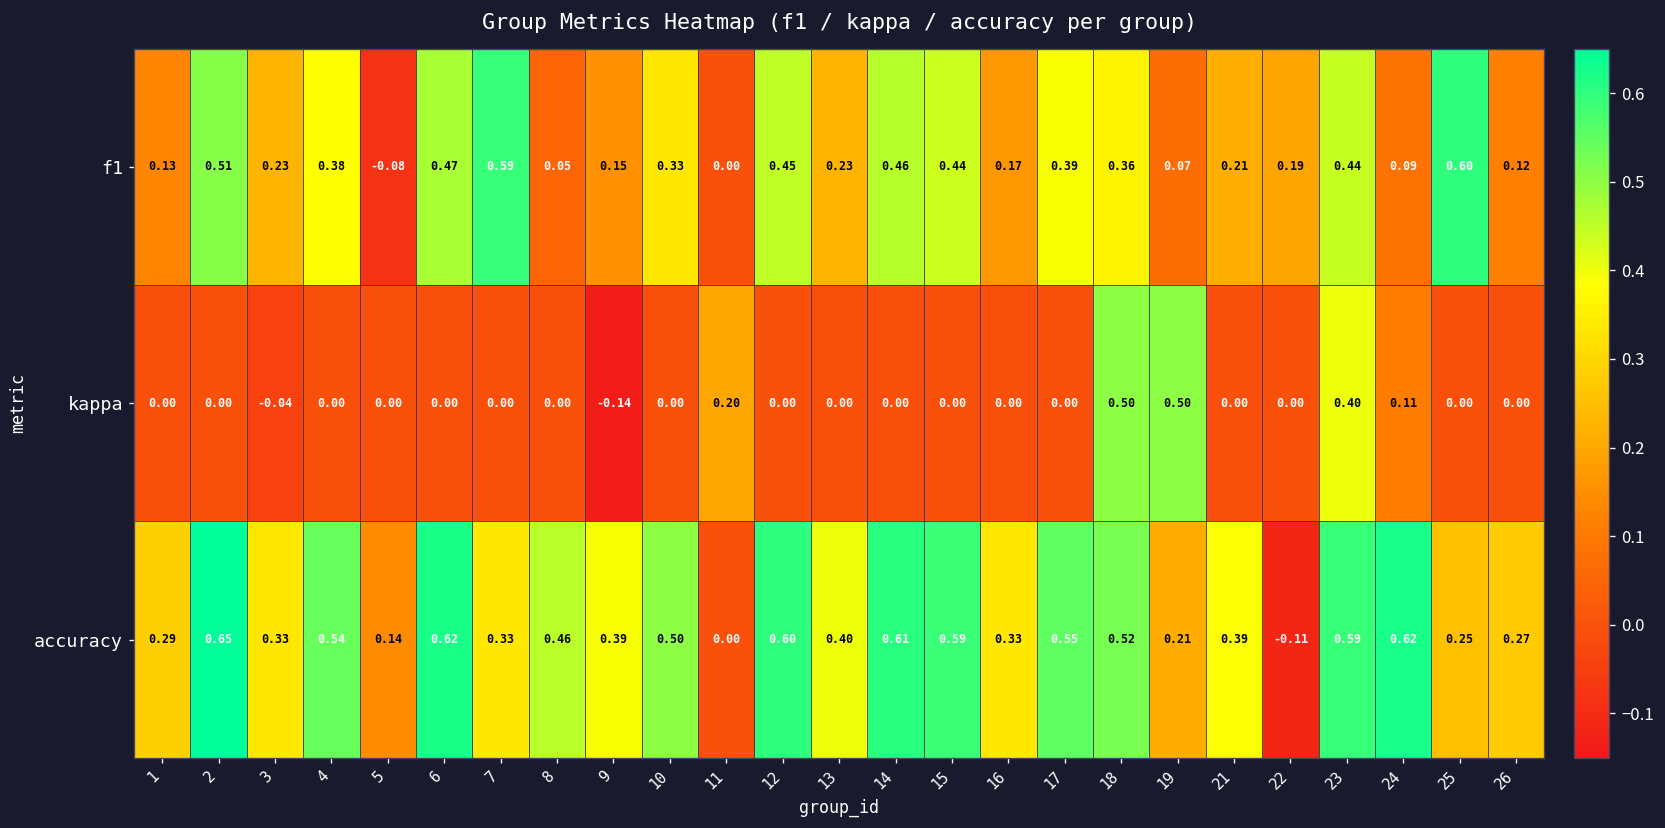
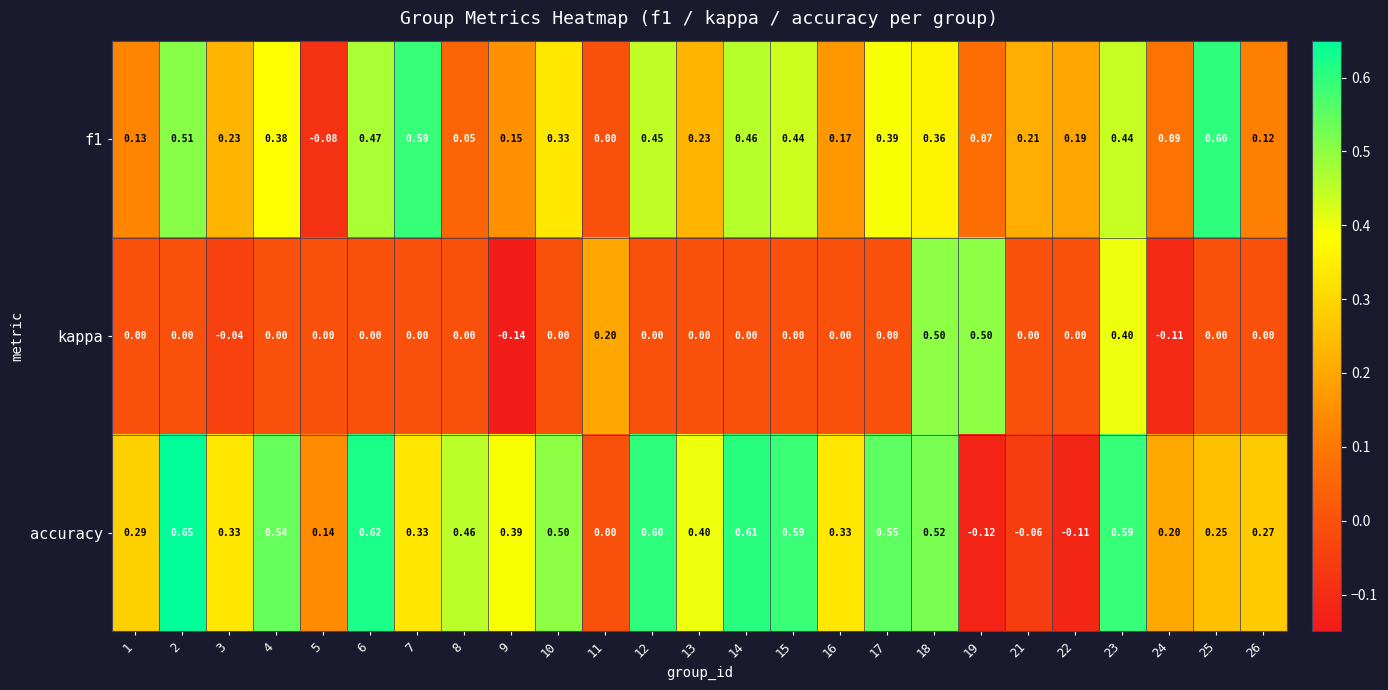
kappa, 24: 0.11 -> -0.11
accuracy, 19: 0.21 -> -0.12
accuracy, 21: 0.39 -> -0.06
accuracy, 24: 0.62 -> 0.20
